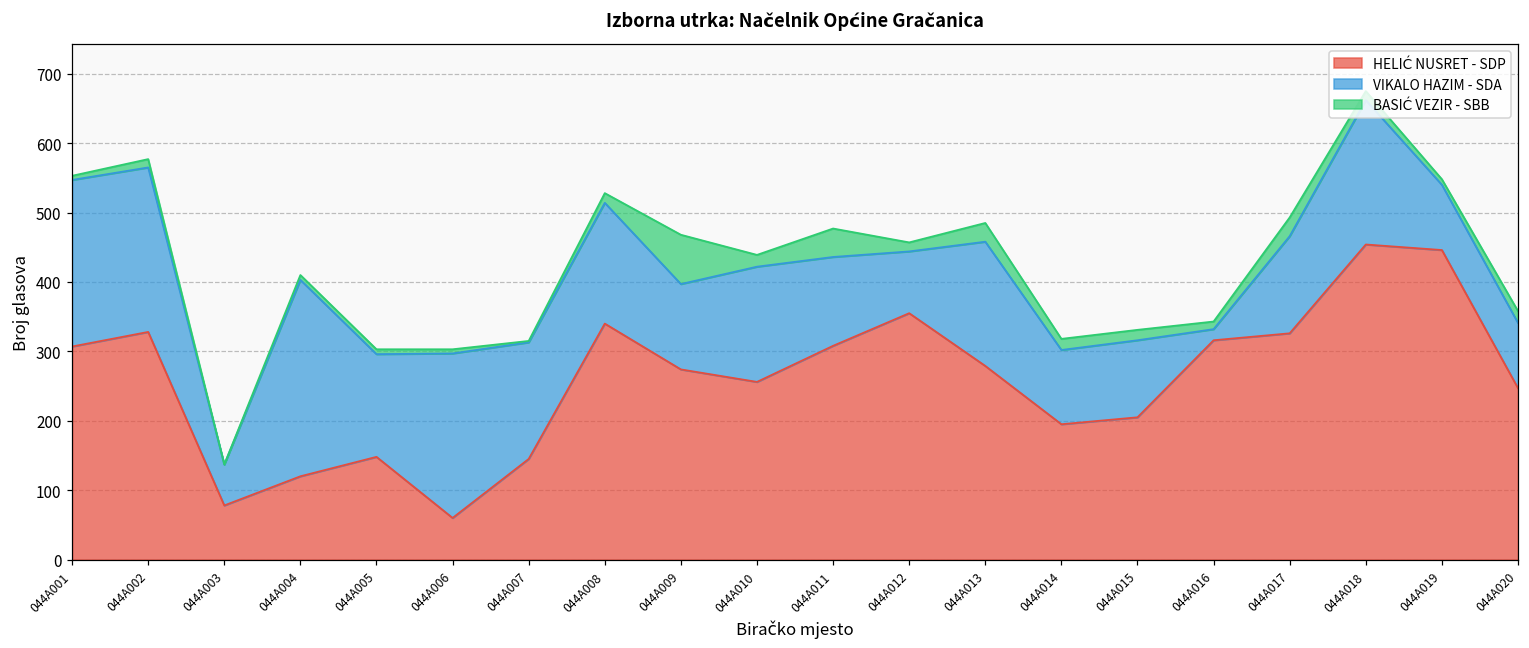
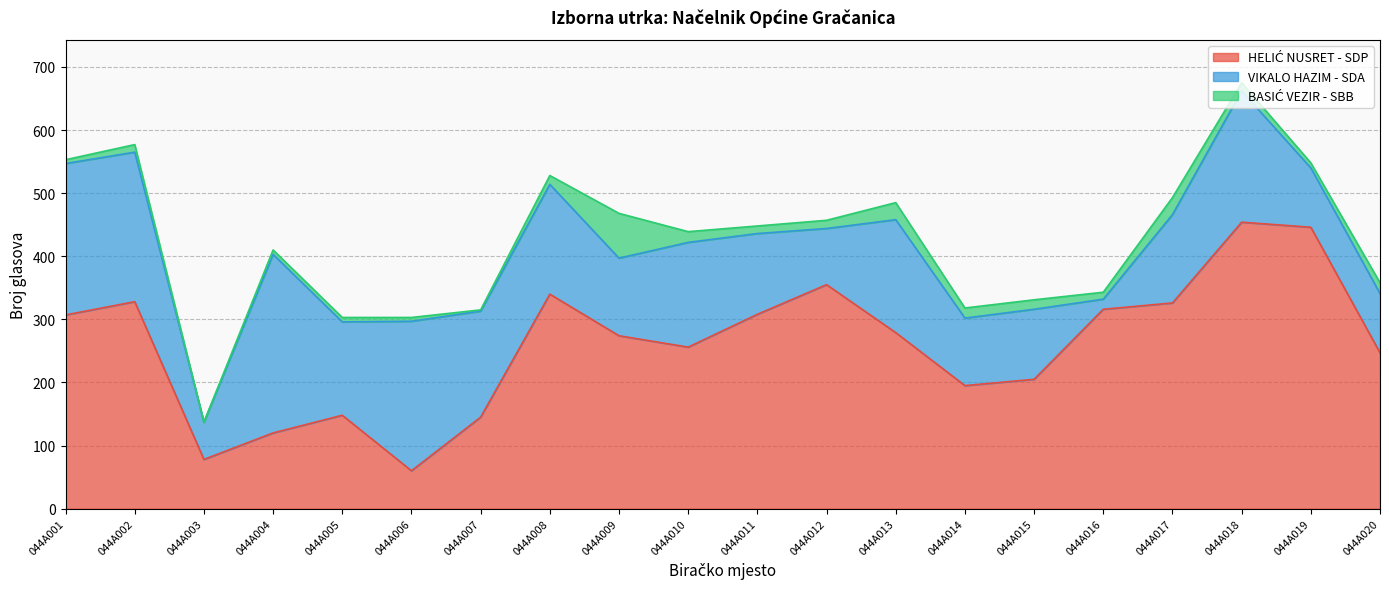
BASIĆ VEZIR - SBB, 044A011: 40 -> 10
